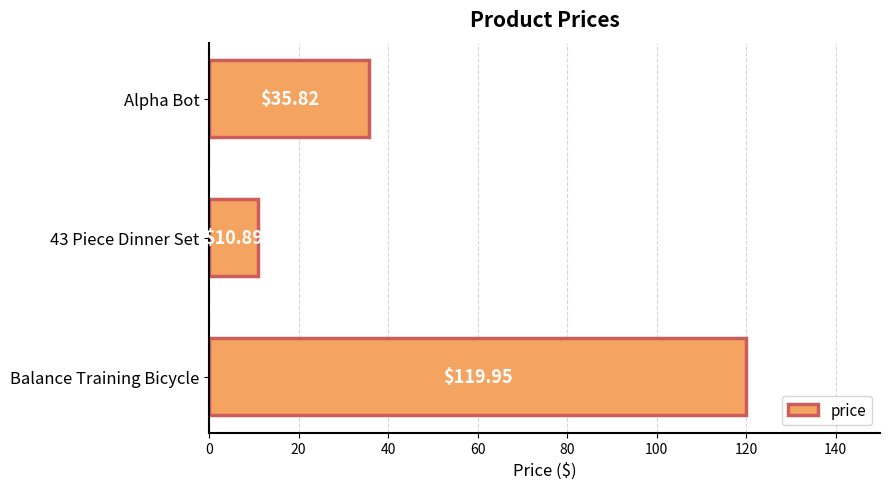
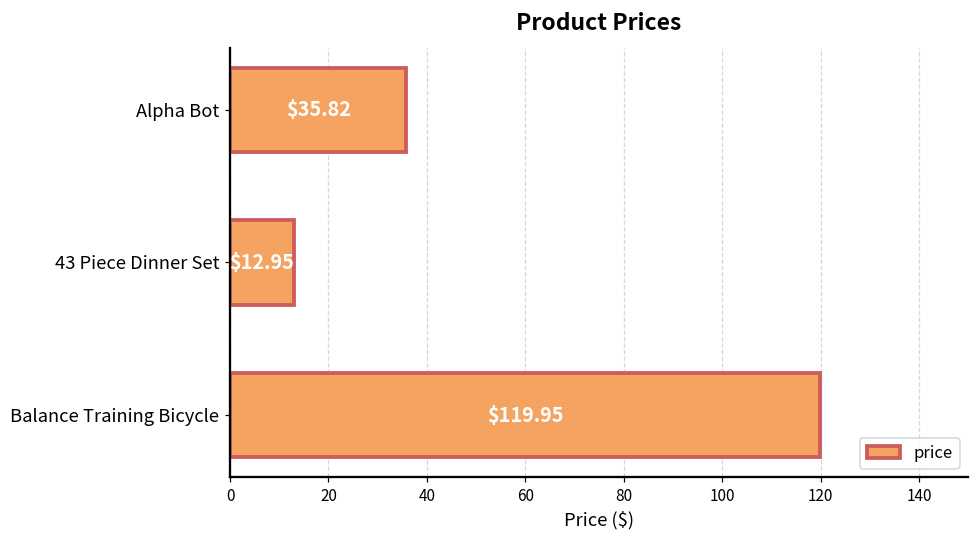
43 Piece Dinner Set: $10.89 -> $12.95
